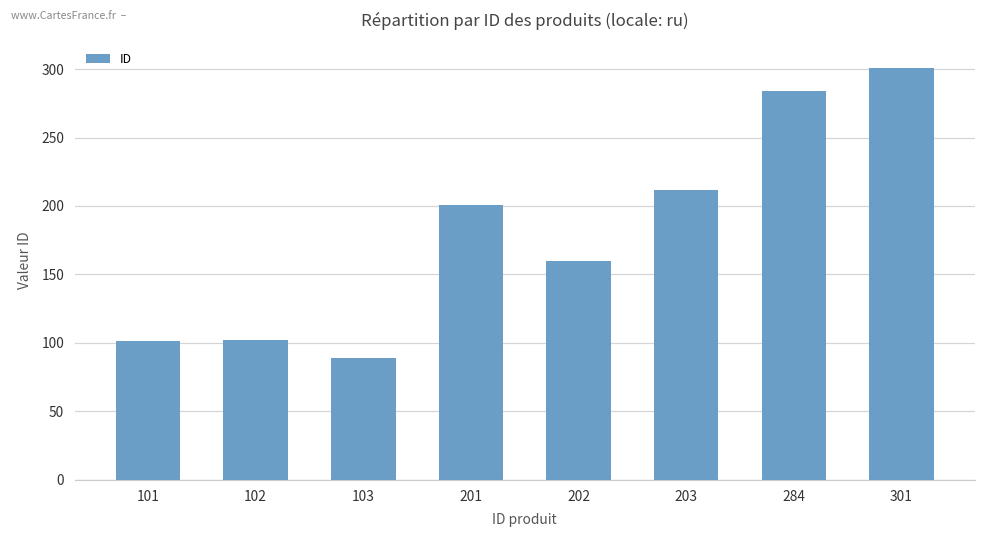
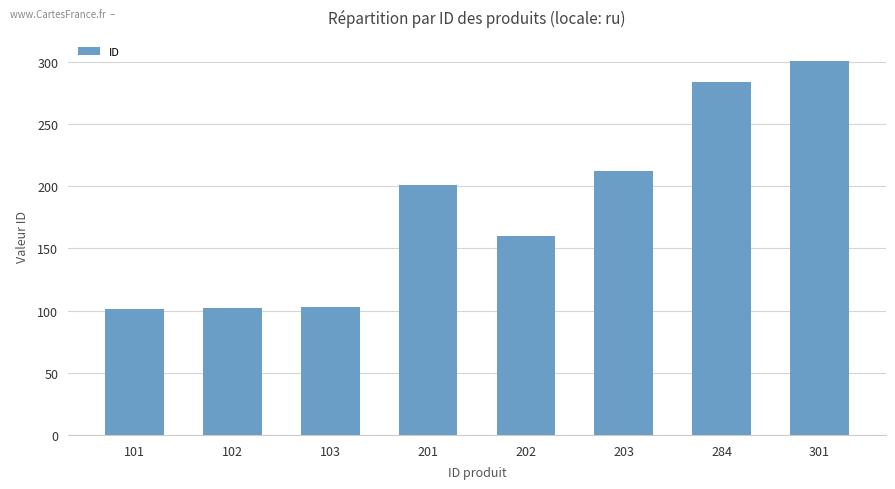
103: 89 -> 103
